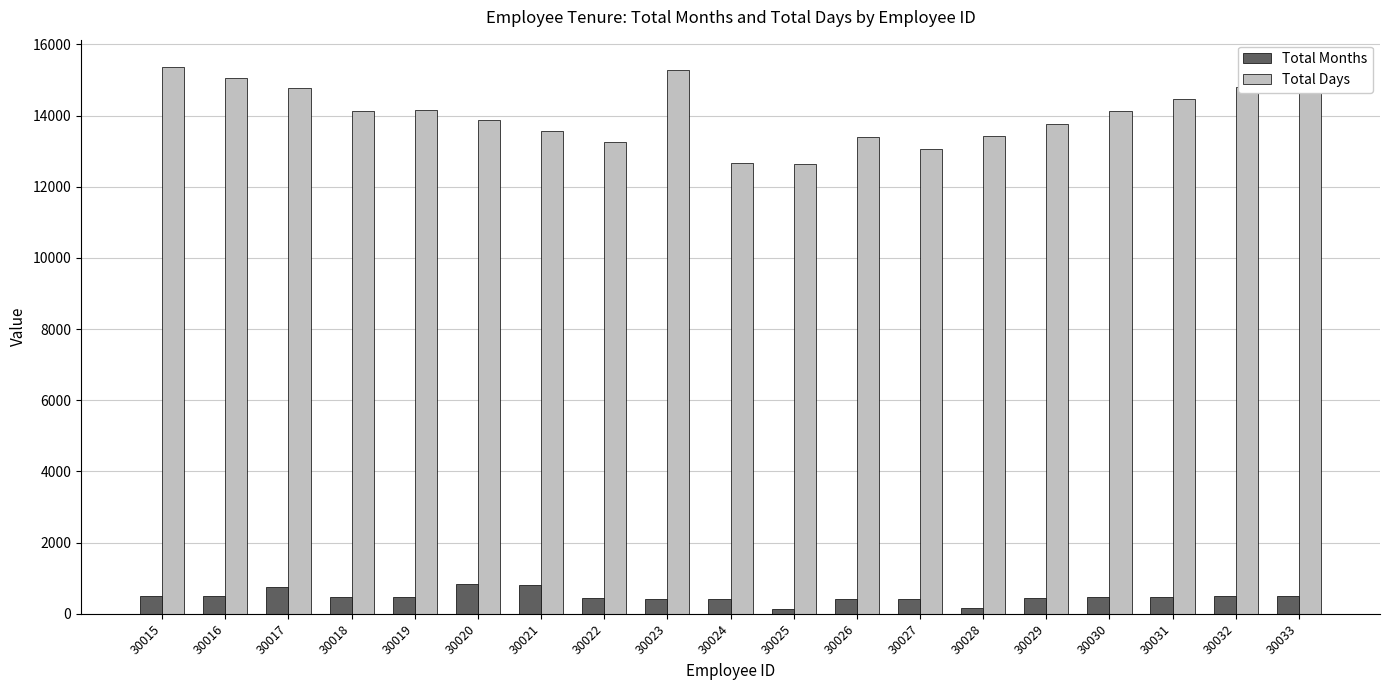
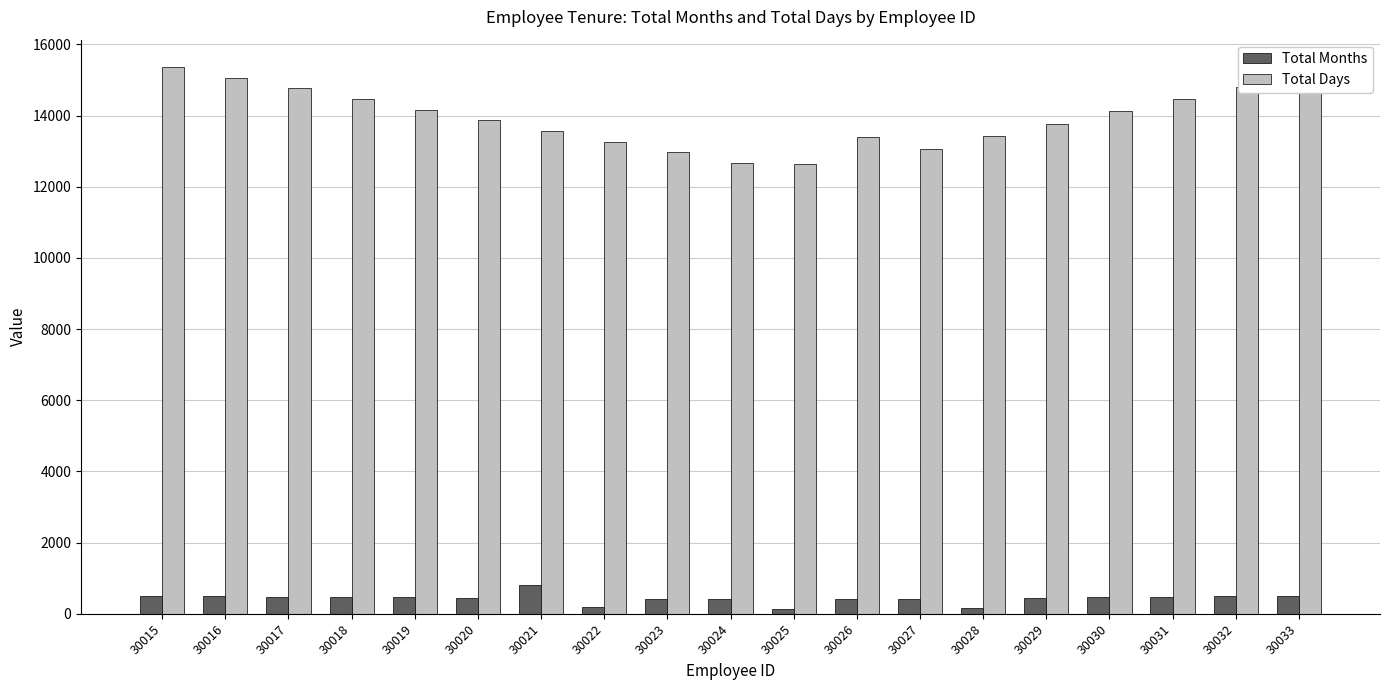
Total Months, 30017: 700 -> 500
Total Days, 30018: 14100 -> 14500
Total Months, 30020: 800 -> 500
Total Months, 30022: 400 -> 200
Total Days, 30023: 15300 -> 13000
